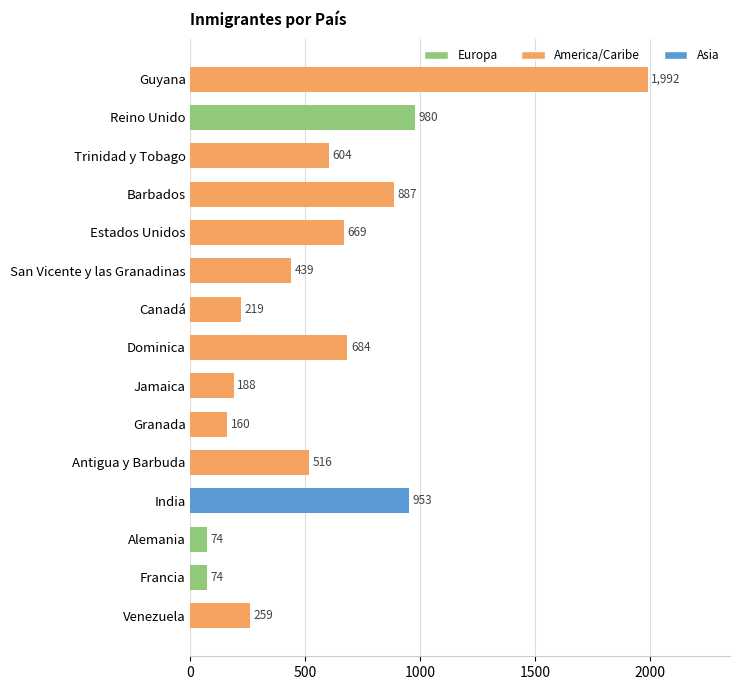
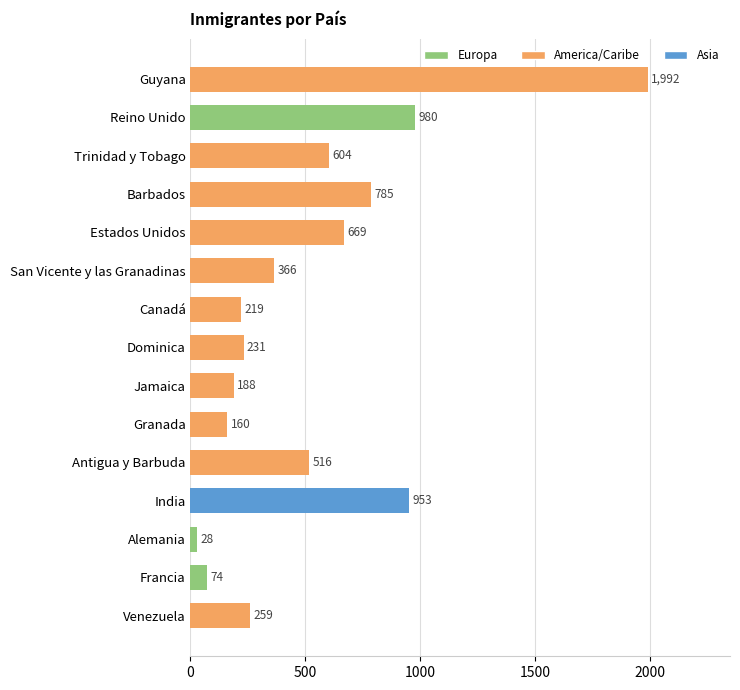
Barbados: 887 -> 785
San Vicente y las Granadinas: 439 -> 366
Dominica: 684 -> 231
Alemania: 74 -> 28
